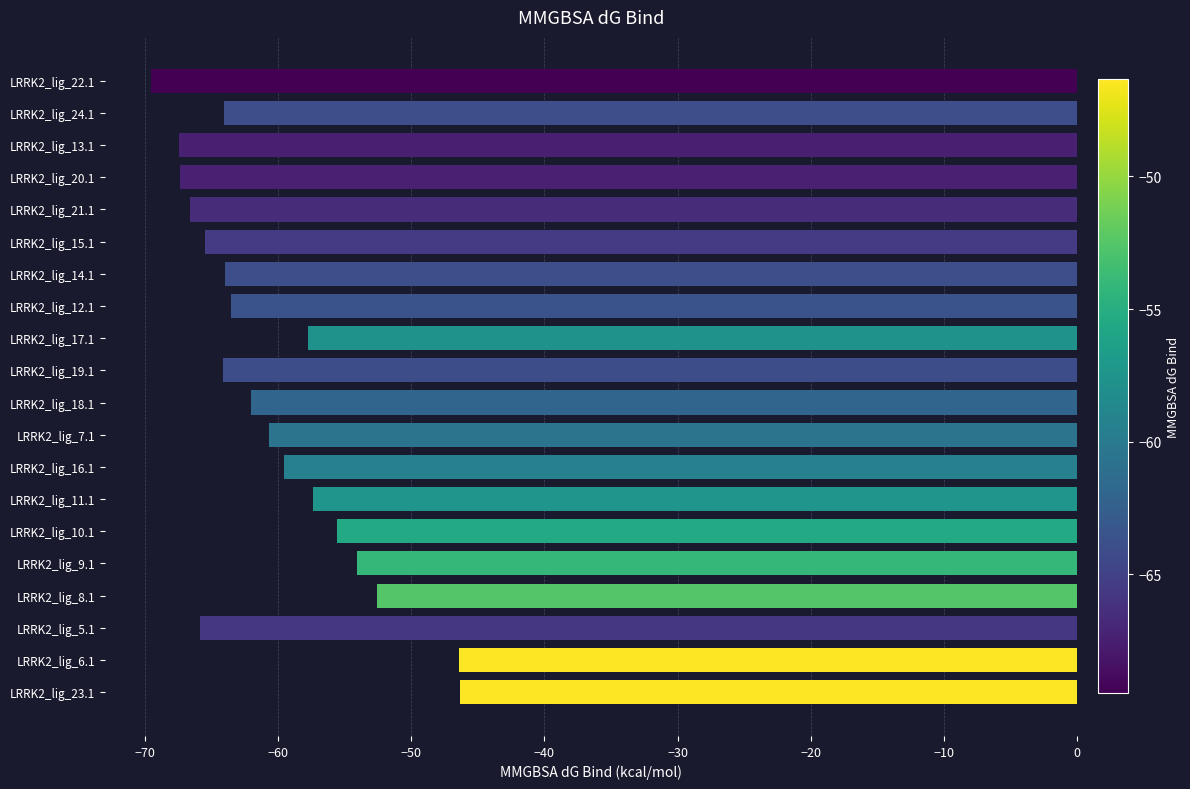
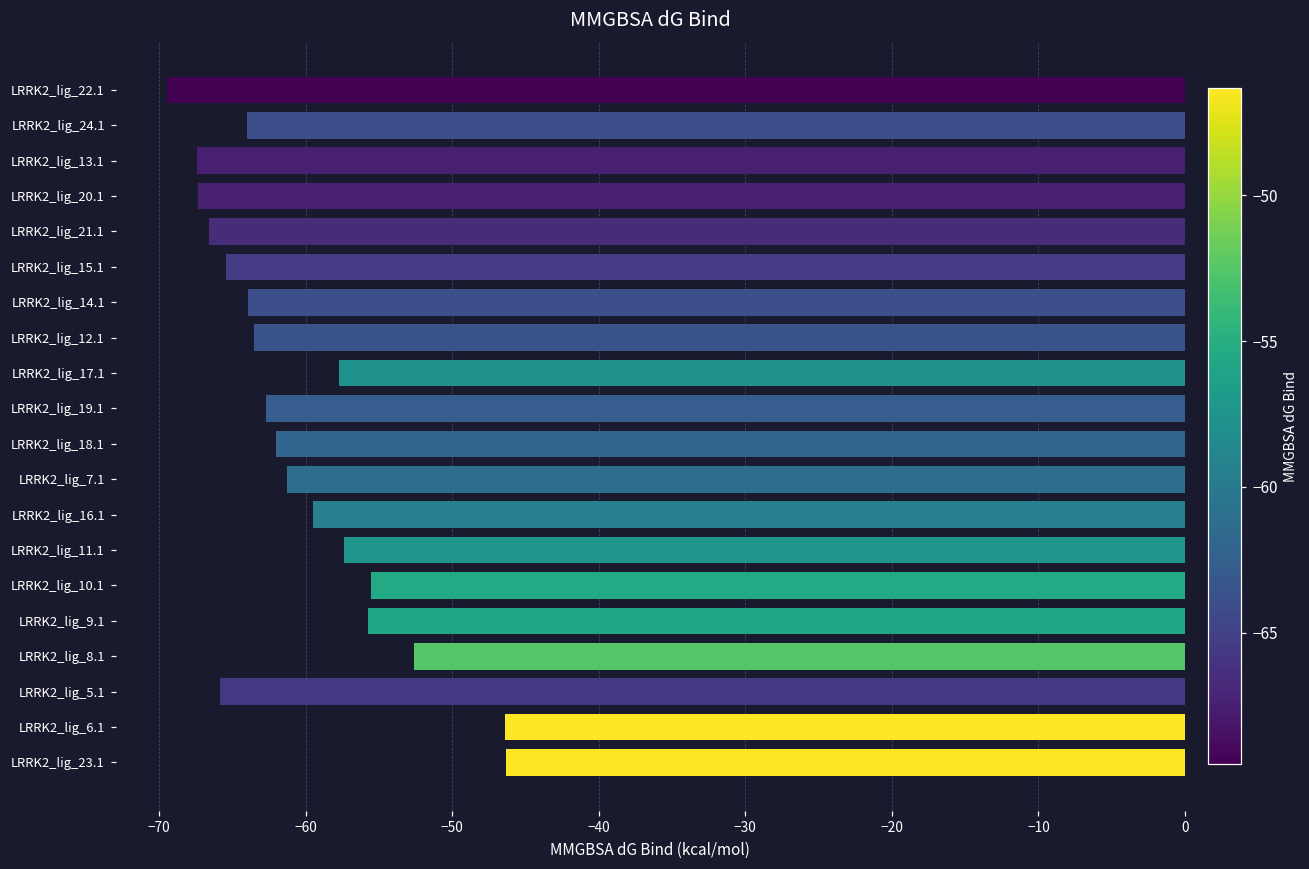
LRRK2_lig_19.1: -64.1 -> -62.7
LRRK2_lig_7.1: -60.6 -> -61.3
LRRK2_lig_9.1: -54.1 -> -55.8
